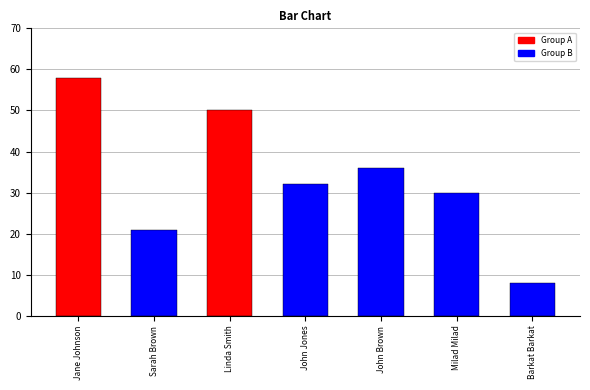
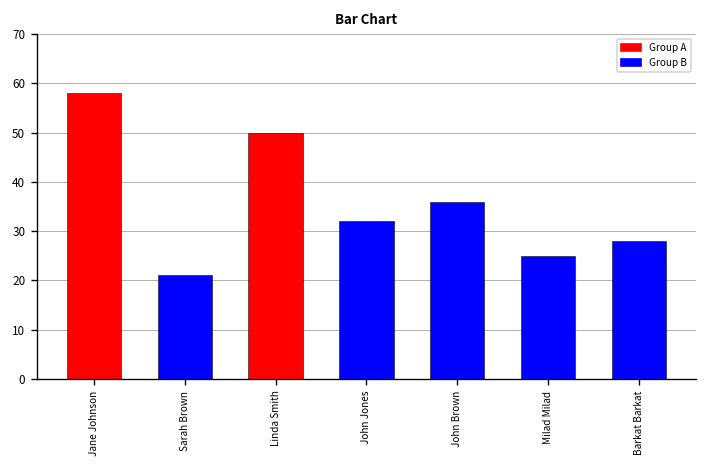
Milad Milad: 30 -> 25
Barkat Barkat: 8 -> 28
